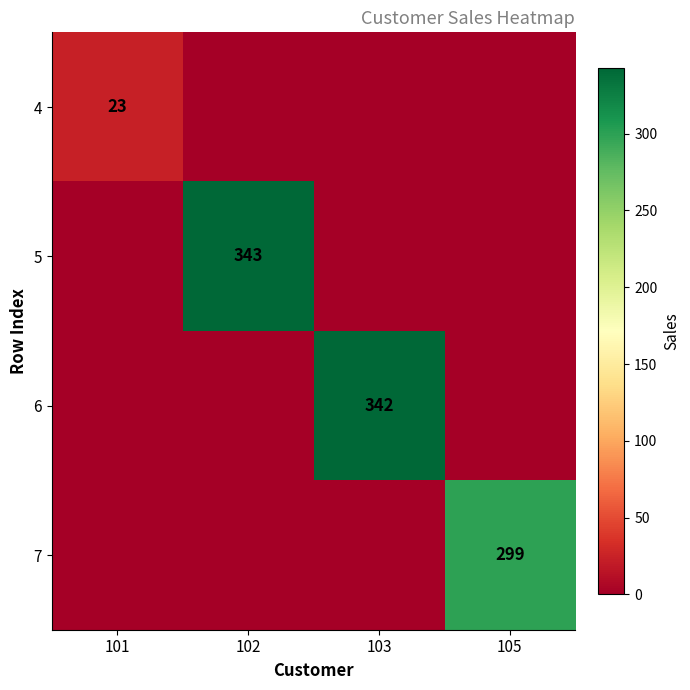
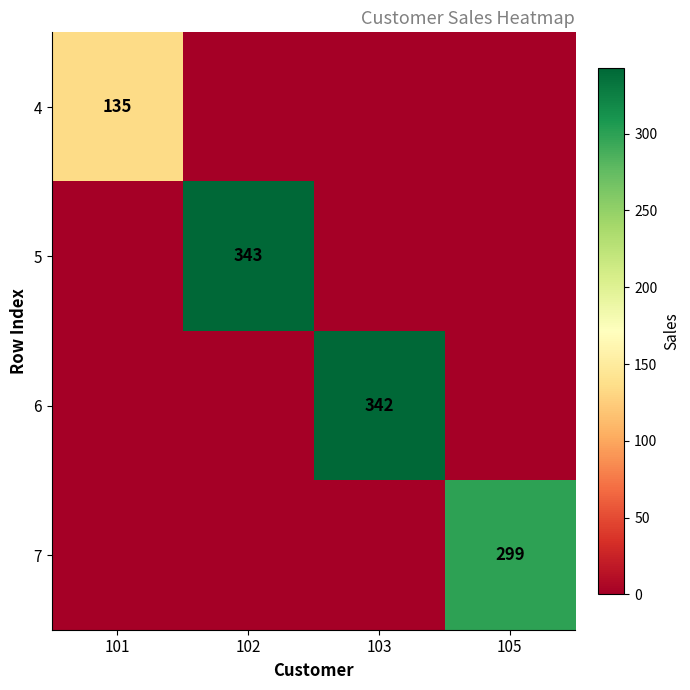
4, 101: 23 -> 135
